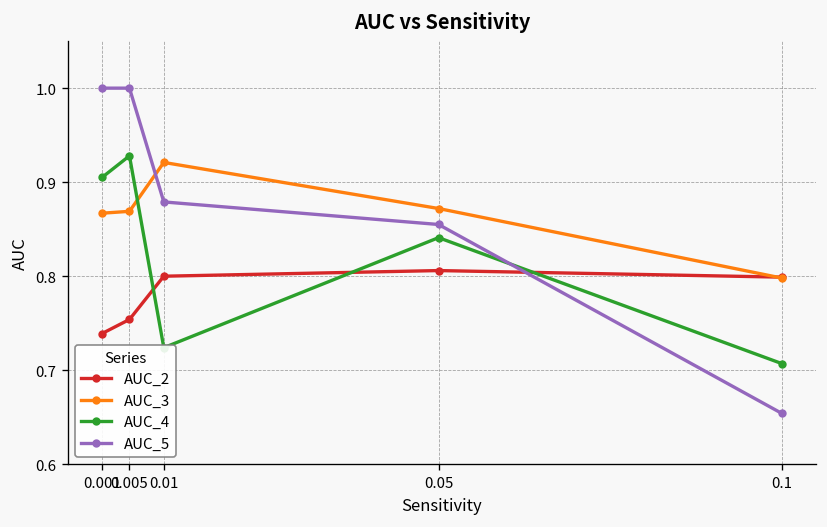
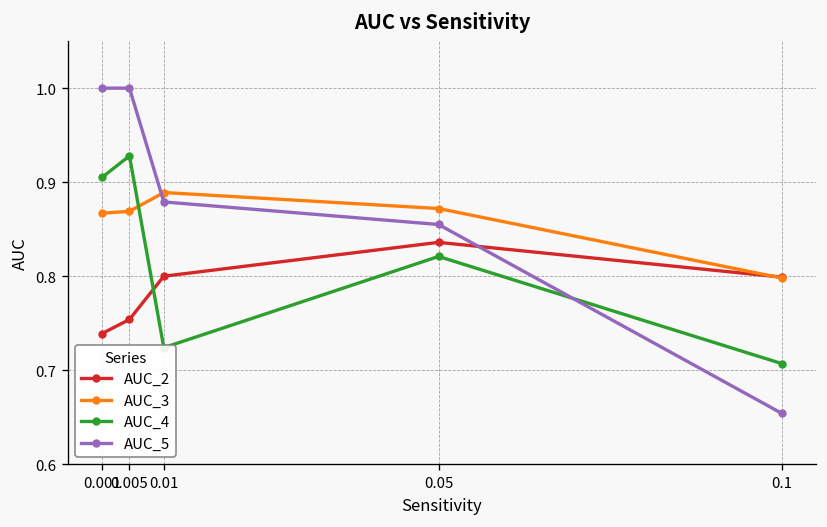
AUC_3, 0.01: 0.92 -> 0.89
AUC_2, 0.05: 0.81 -> 0.84
AUC_4, 0.05: 0.84 -> 0.82
